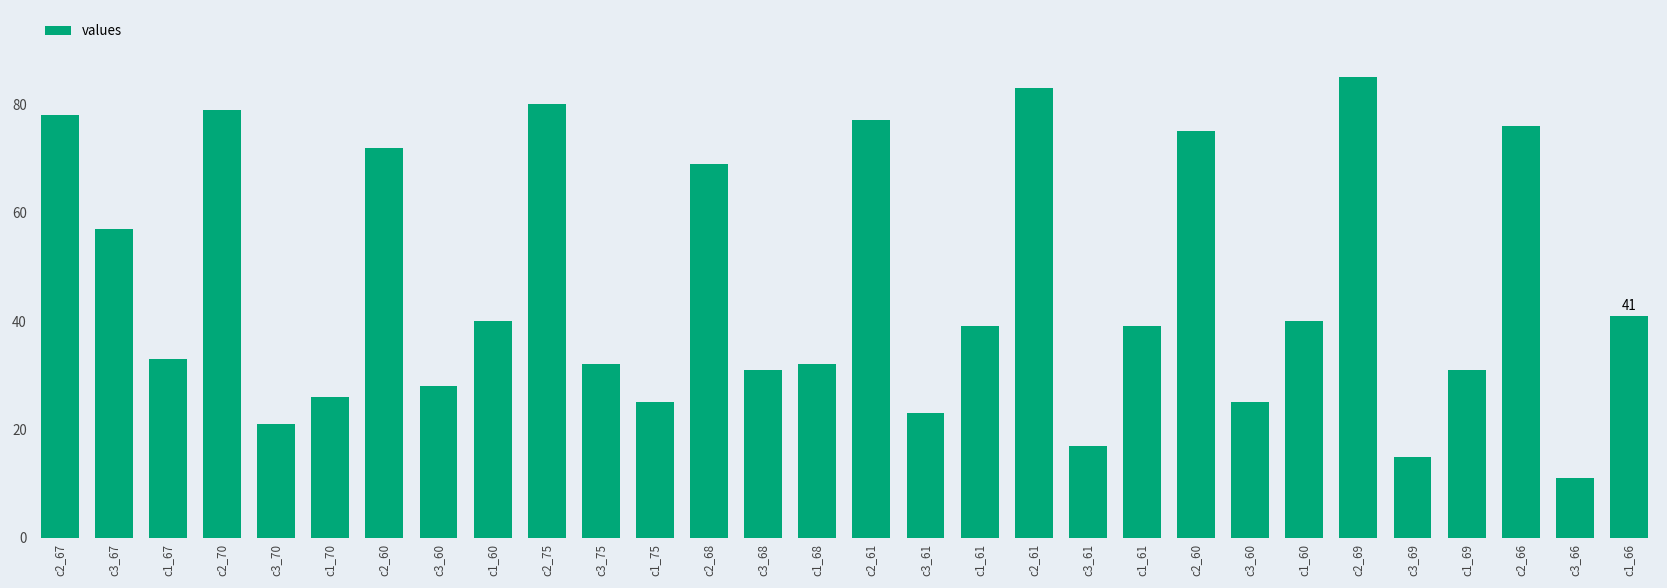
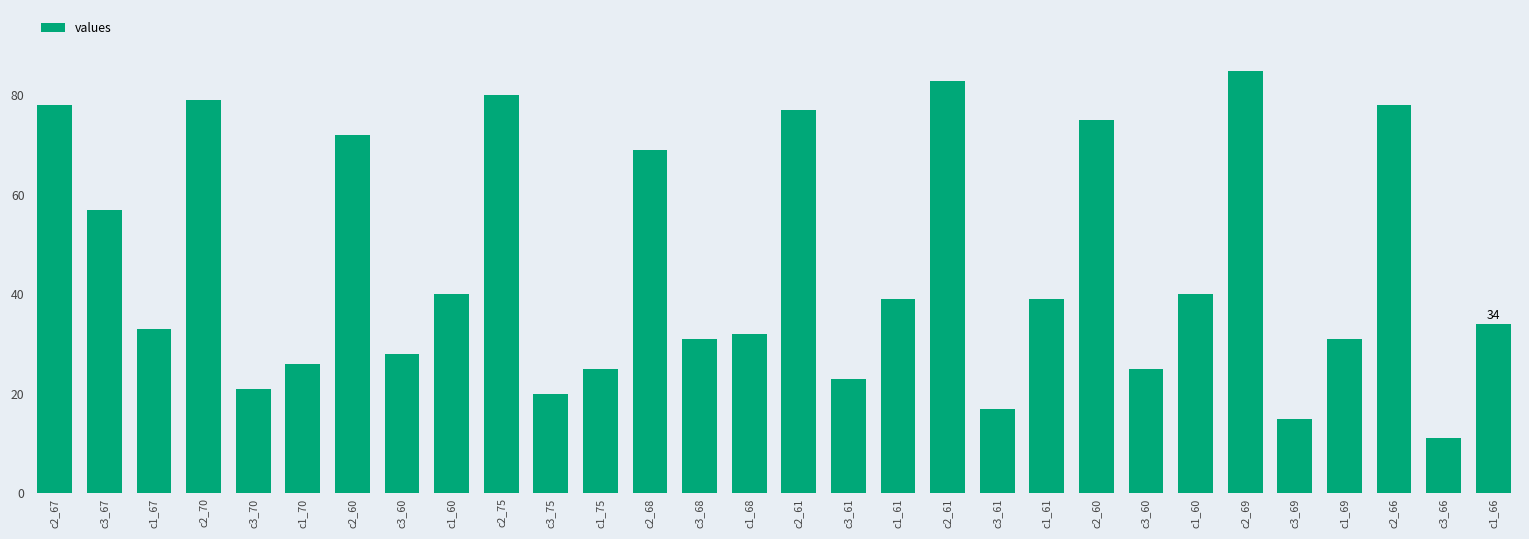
c3_75: 32 -> 20
c2_66: 76 -> 78
c1_66: 41 -> 34
